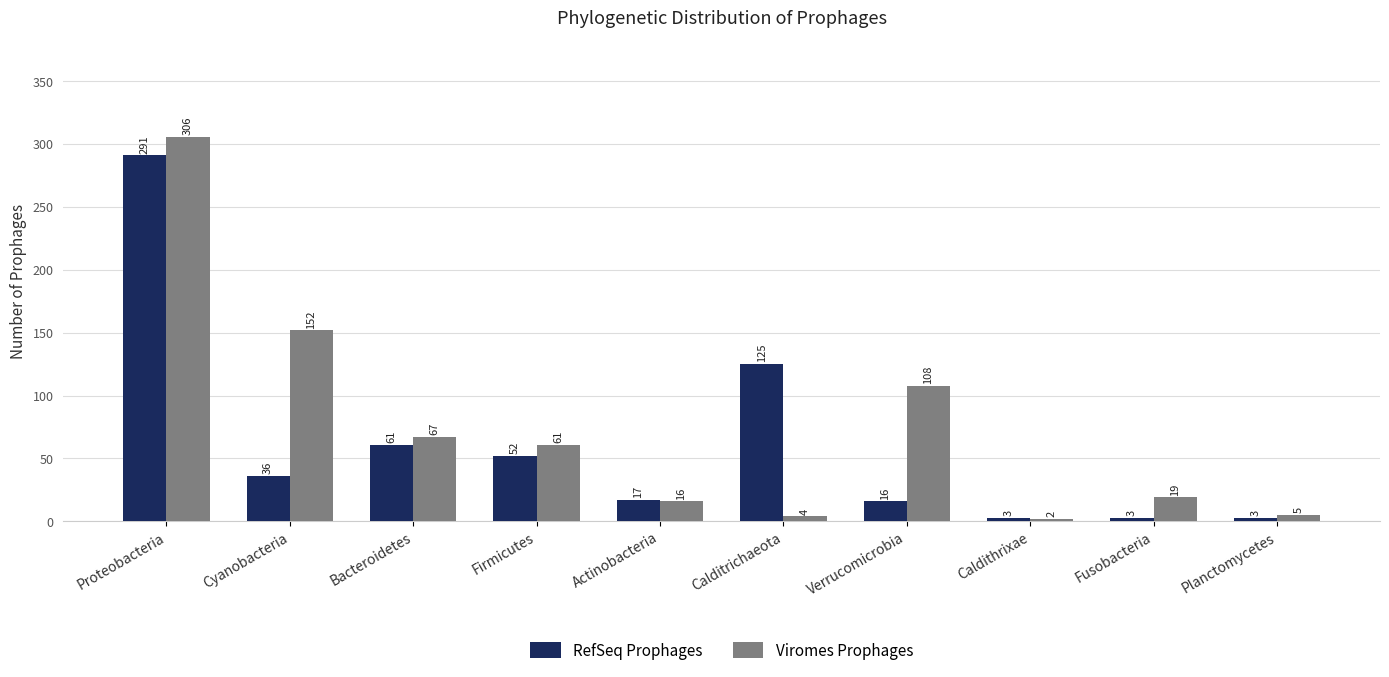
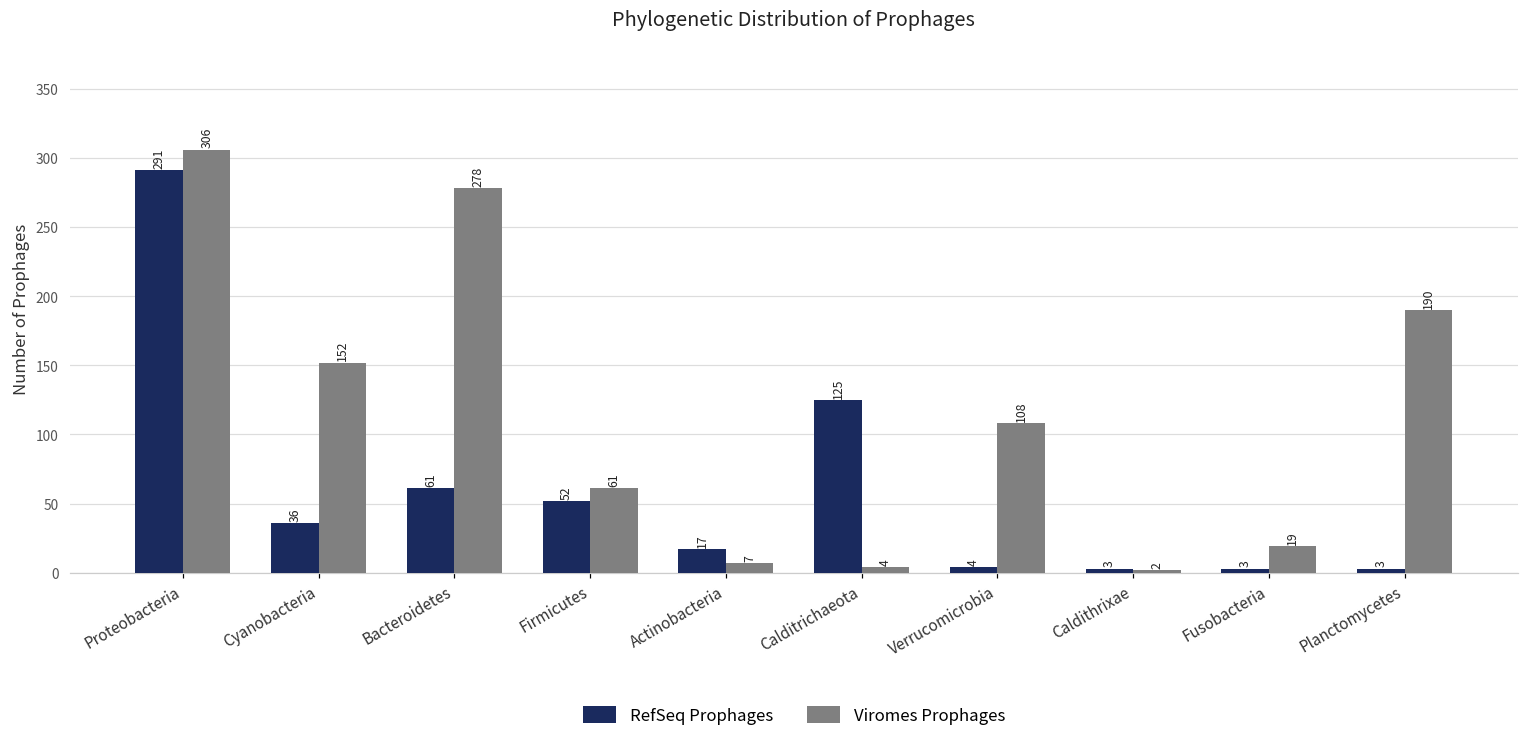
Viromes Prophages, Bacteroidetes: 67 -> 278
Viromes Prophages, Actinobacteria: 16 -> 7
RefSeq Prophages, Verrucomicrobia: 16 -> 4
Viromes Prophages, Planctomycetes: 5 -> 190
